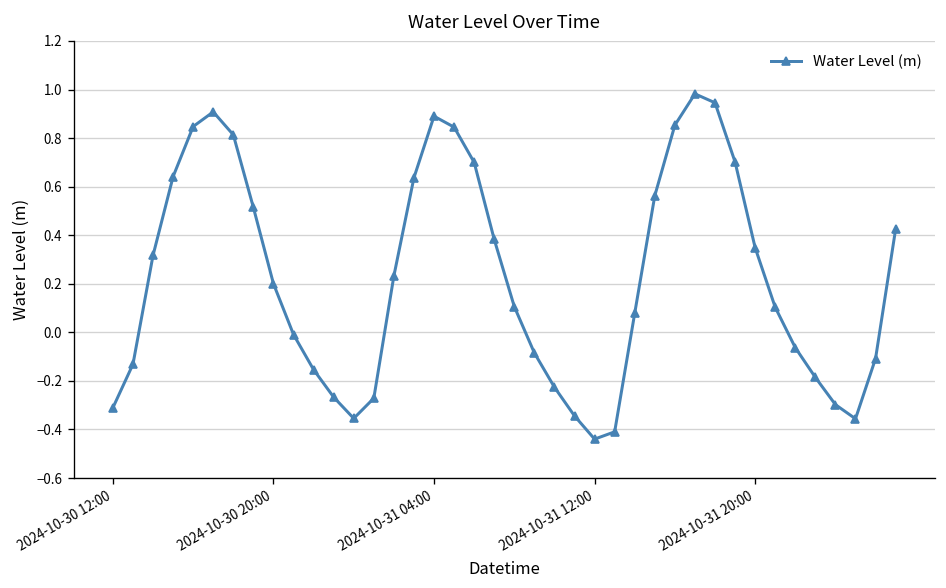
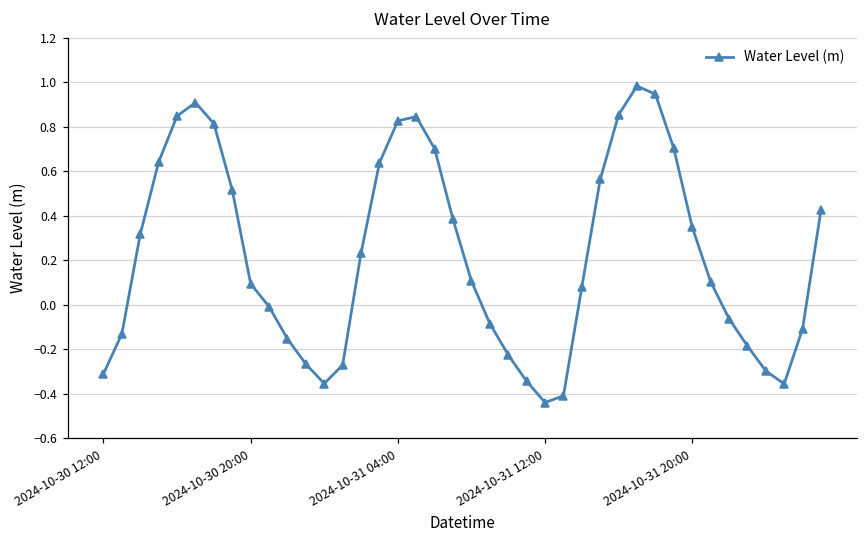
2024-10-30 20:00: 0.20 -> 0.09
2024-10-31 04:00: 0.89 -> 0.83
